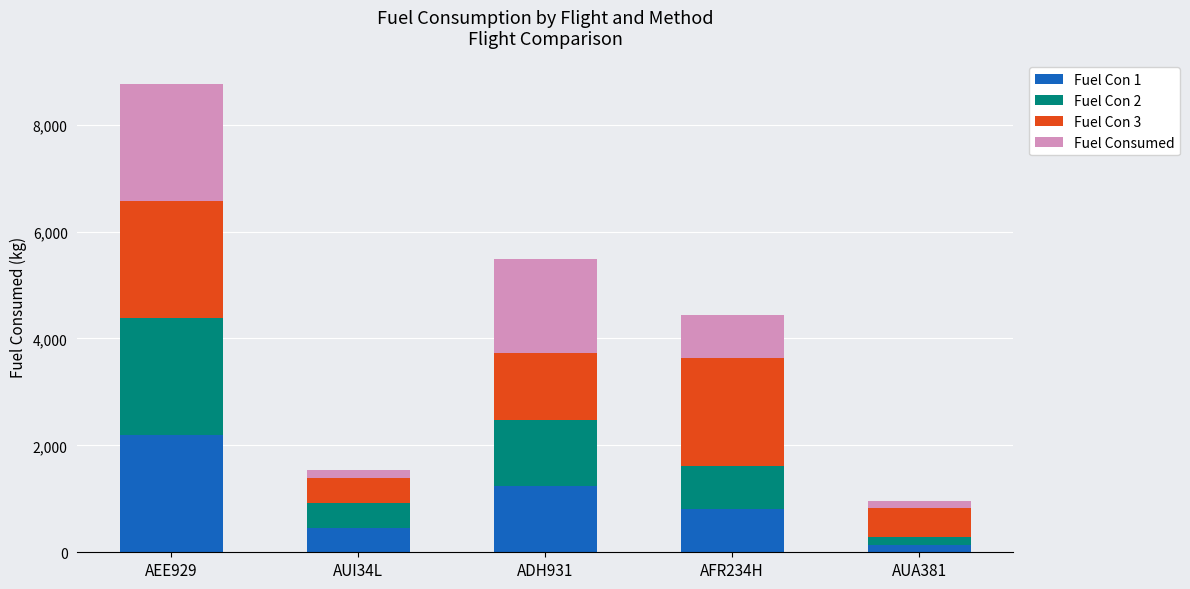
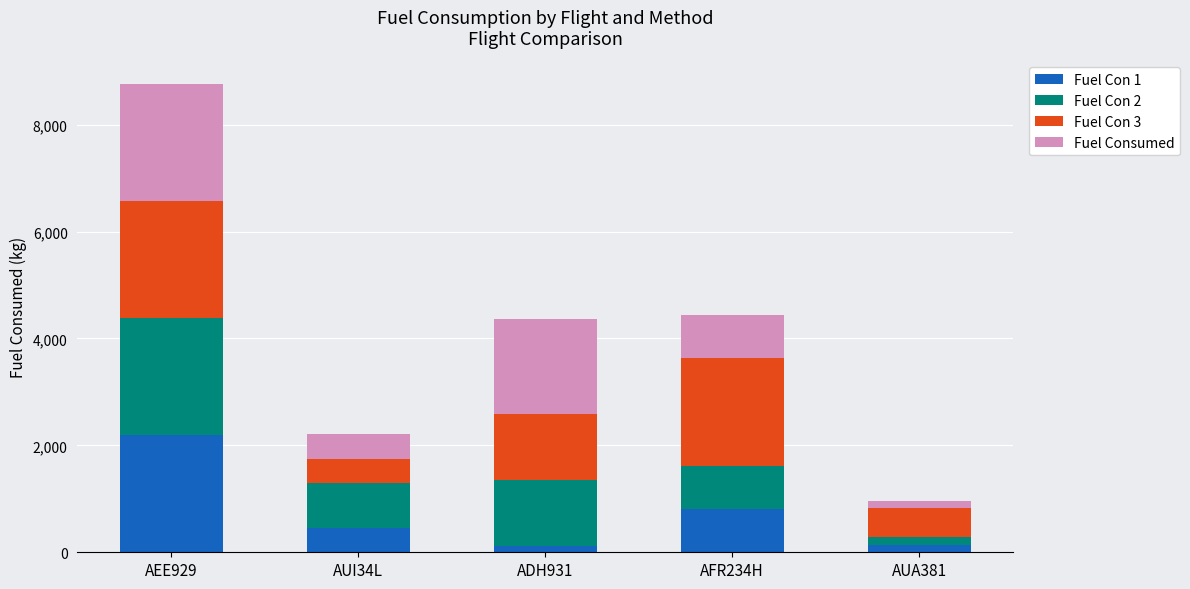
Fuel Con 2, AUI34L: 500 -> 800
Fuel Consumed, AUI34L: 200 -> 500
Fuel Con 1, ADH931: 1,200 -> 100
